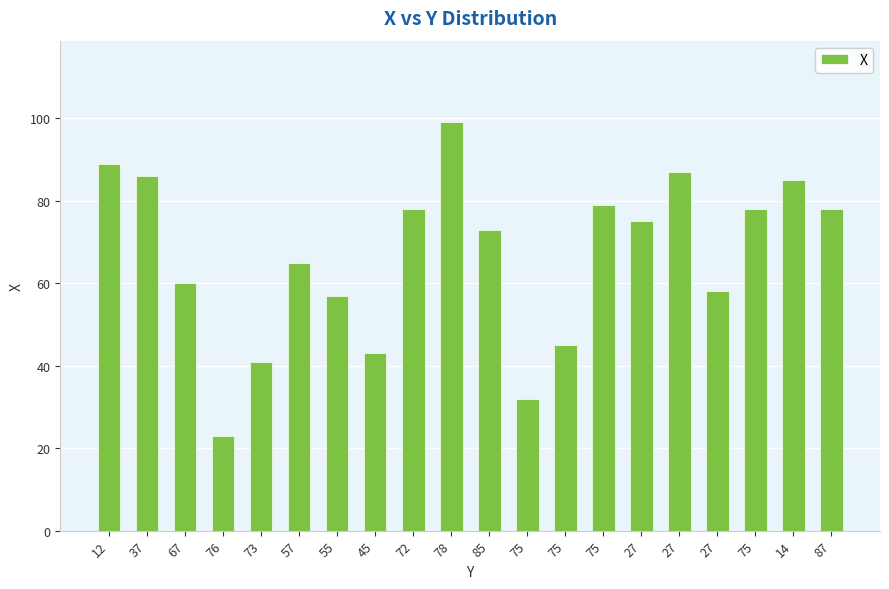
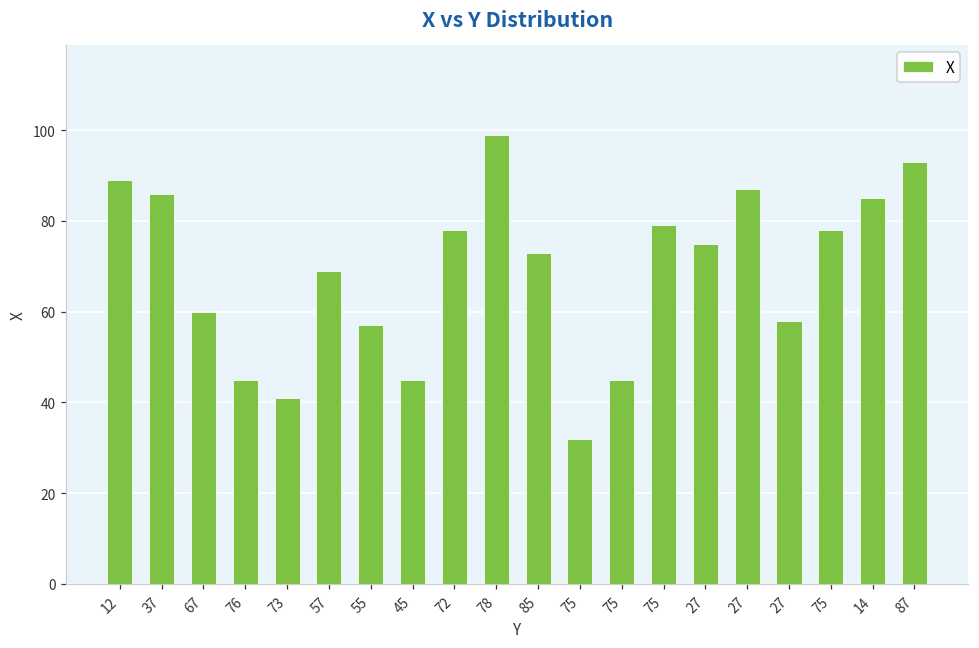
76: 23 -> 45
57: 65 -> 69
45: 43 -> 45
87: 78 -> 93
